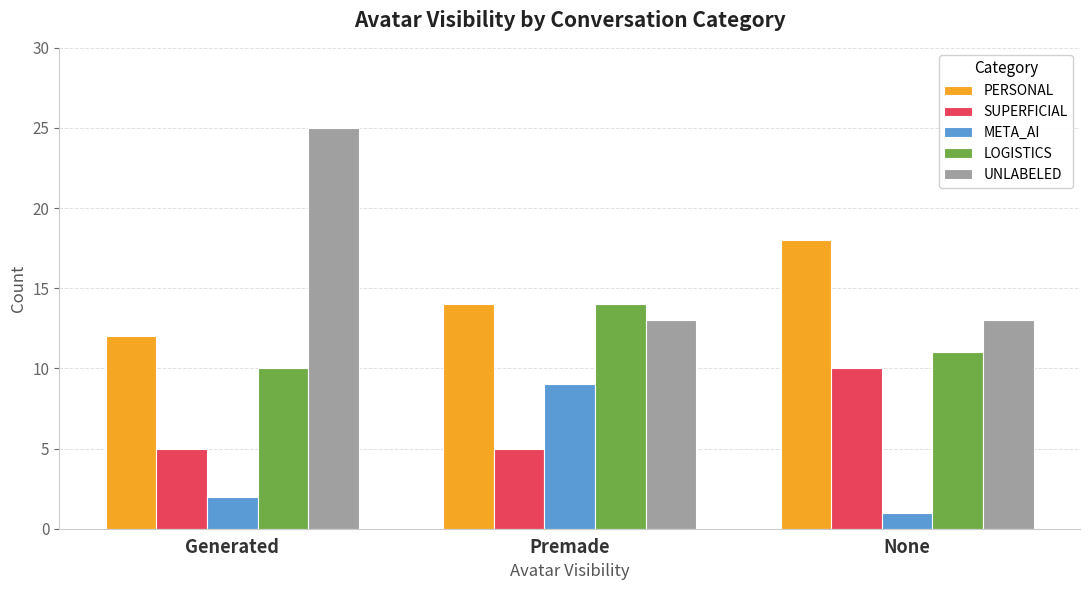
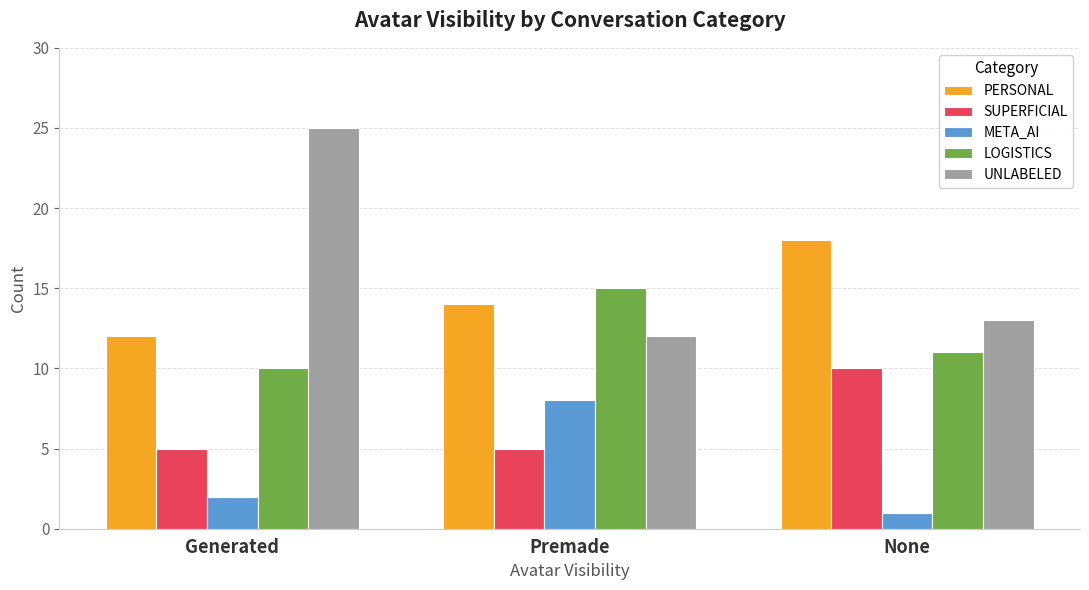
META_AI, Premade: 9 -> 8
LOGISTICS, Premade: 14 -> 15
UNLABELED, Premade: 13 -> 12
